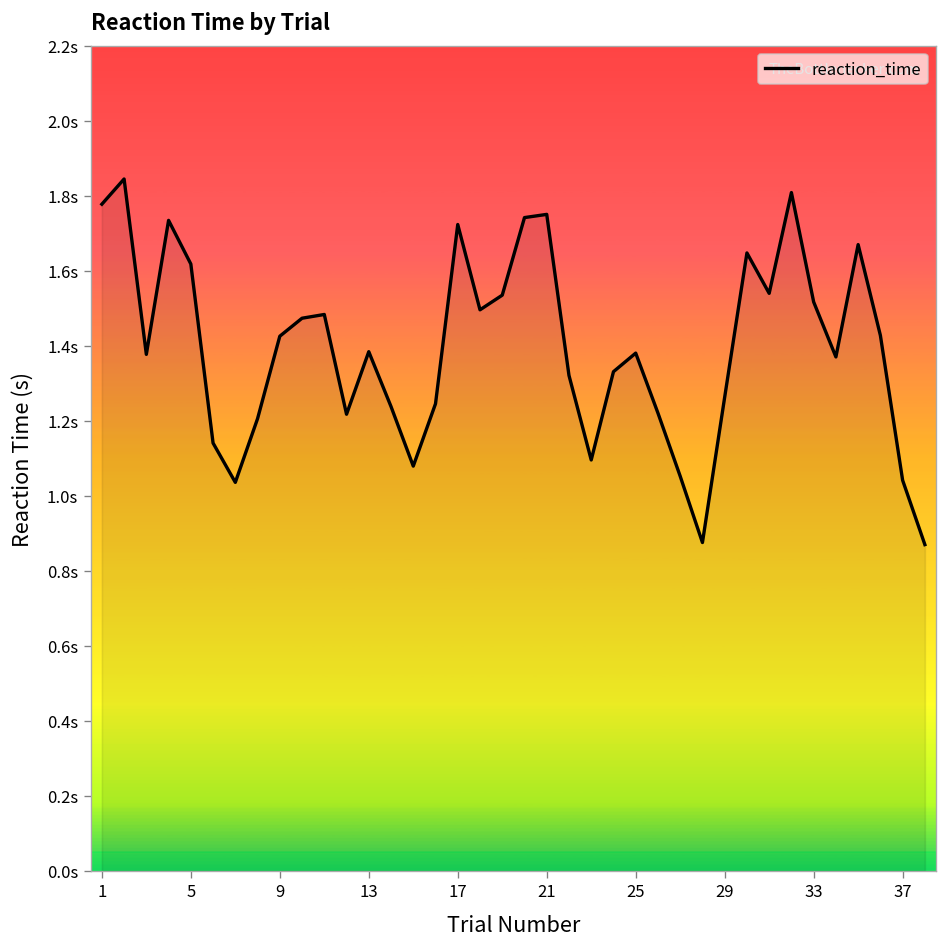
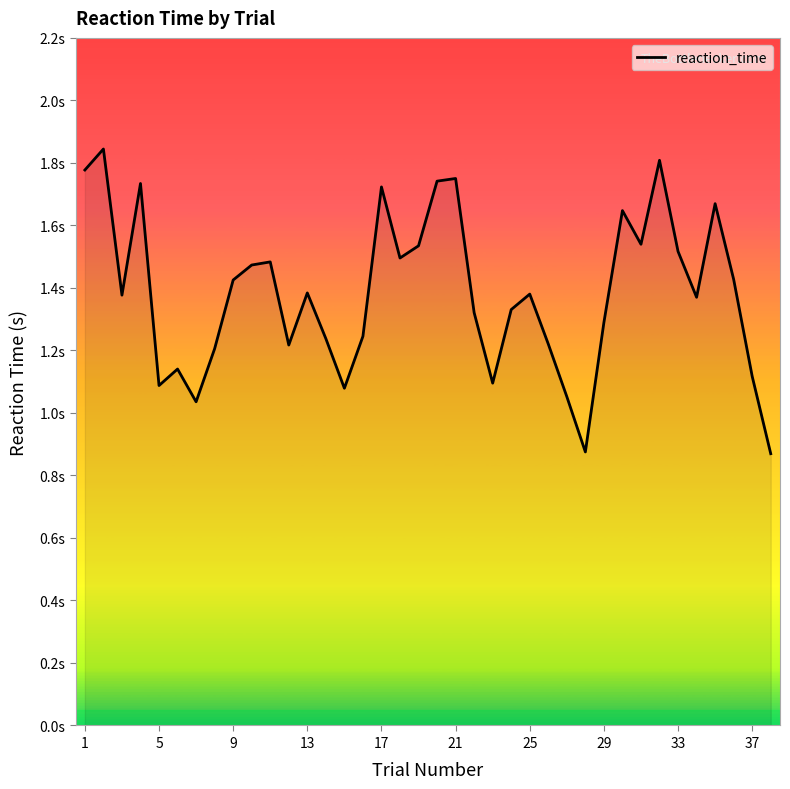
5: 1.62s -> 1.09s
29: 1.26s -> 1.29s
37: 1.04s -> 1.12s
